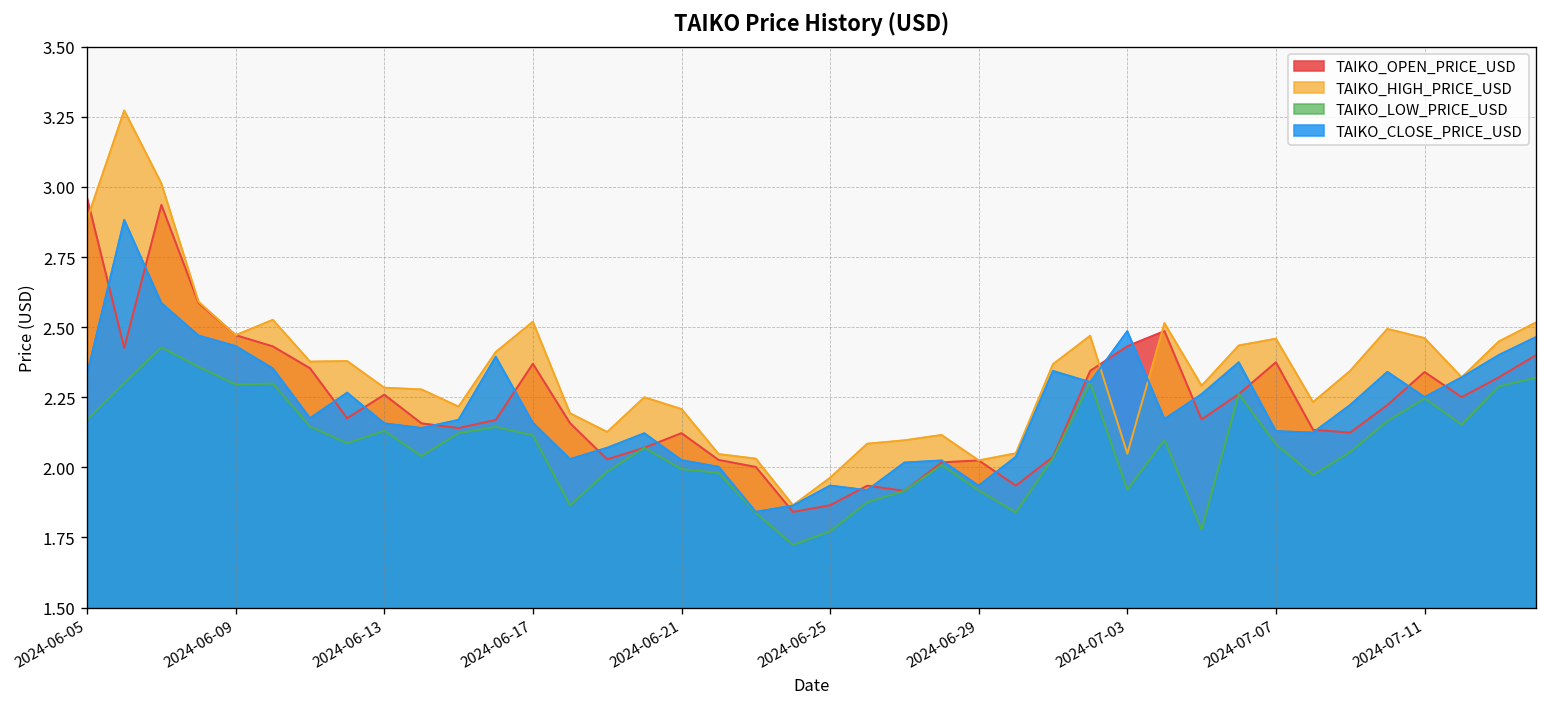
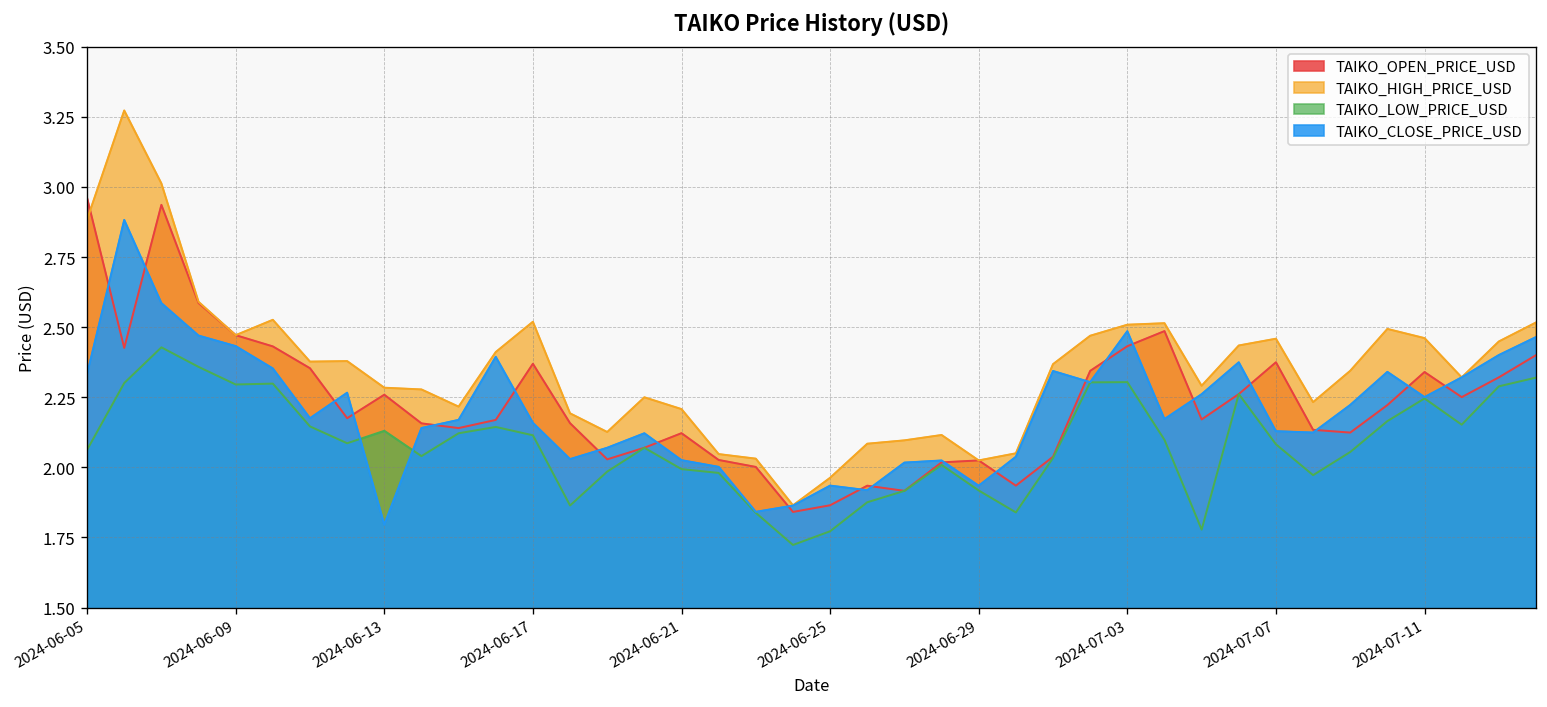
TAIKO_LOW_PRICE_USD, 2024-06-05: 2.17 -> 2.06
TAIKO_CLOSE_PRICE_USD, 2024-06-13: 2.16 -> 1.80
TAIKO_HIGH_PRICE_USD, 2024-07-03: 2.05 -> 2.51
TAIKO_LOW_PRICE_USD, 2024-07-03: 1.92 -> 2.30
